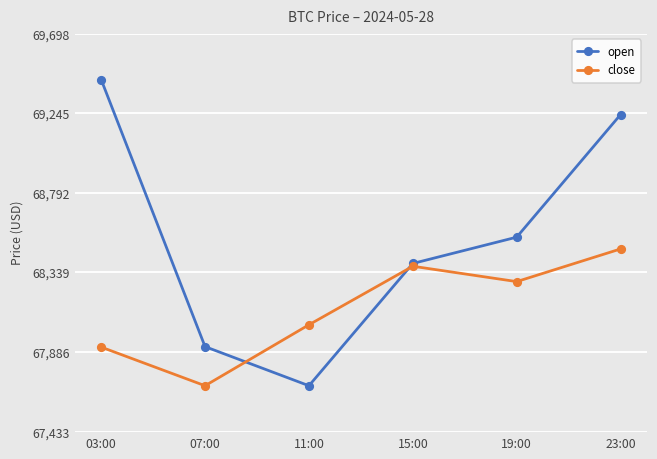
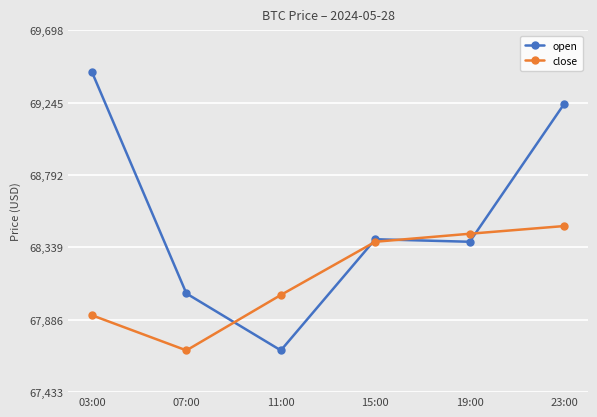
open, 07:00: 67,920 -> 68,050
open, 19:00: 68,540 -> 68,370
close, 19:00: 68,290 -> 68,420
